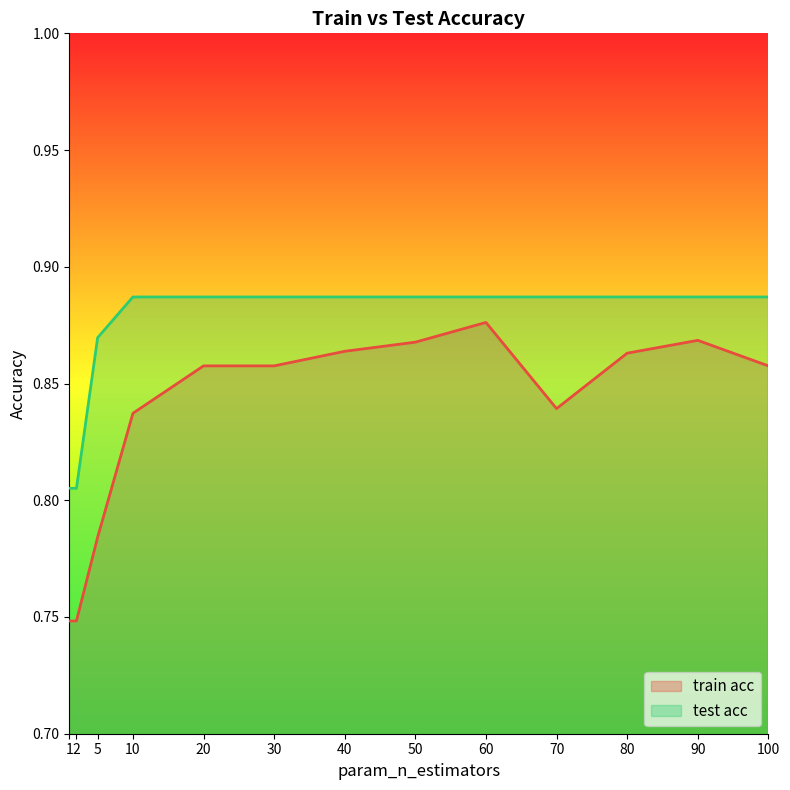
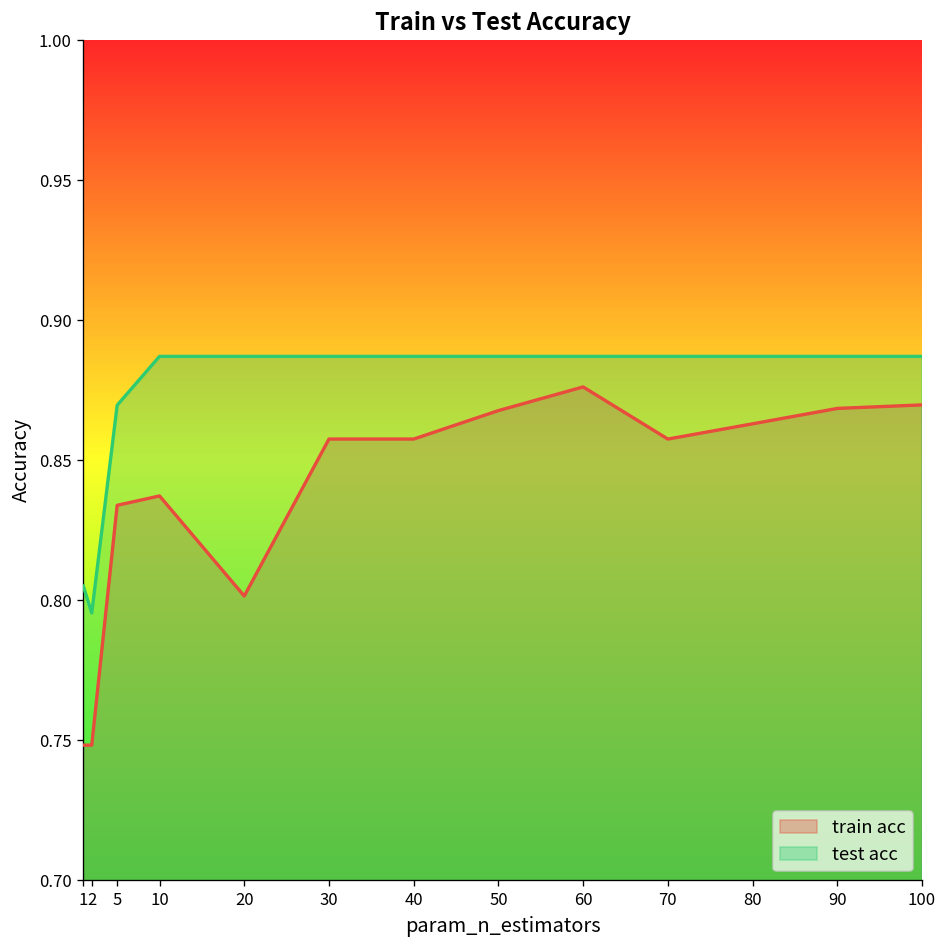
test acc, 2: 0.805 -> 0.795
train acc, 5: 0.784 -> 0.834
train acc, 20: 0.858 -> 0.802
train acc, 40: 0.864 -> 0.858
train acc, 70: 0.839 -> 0.858
train acc, 100: 0.858 -> 0.870
